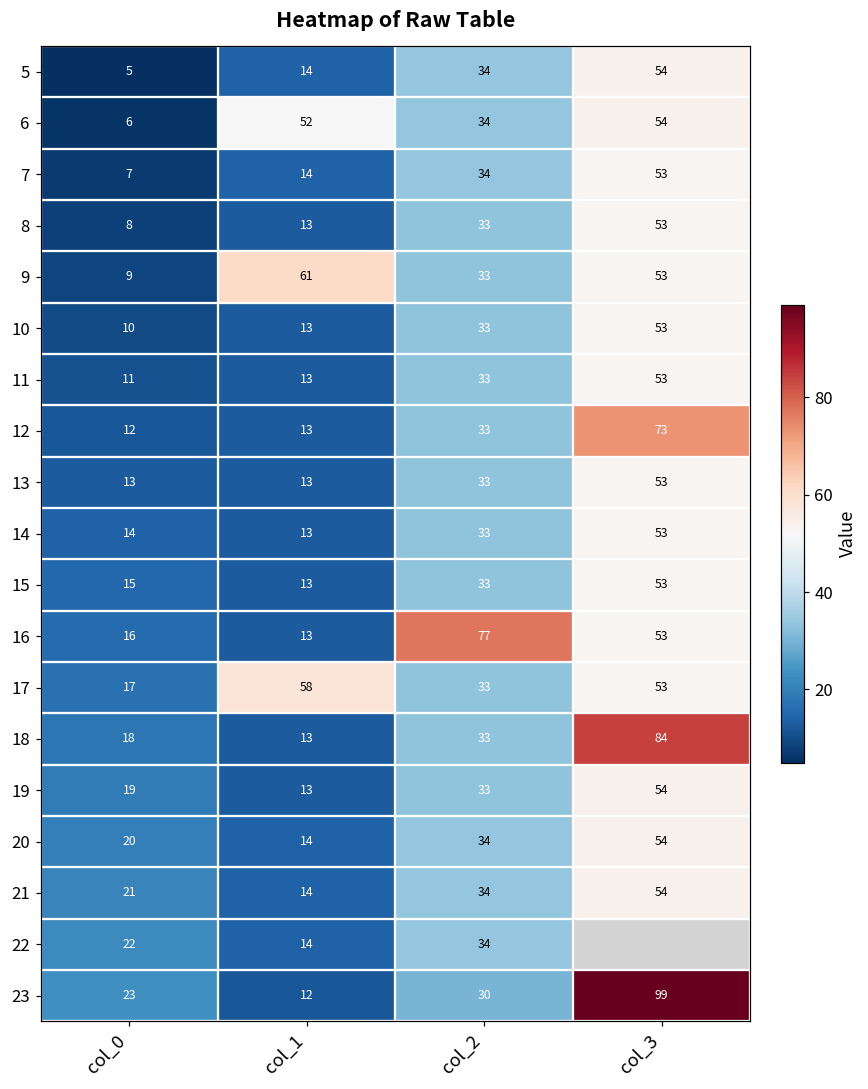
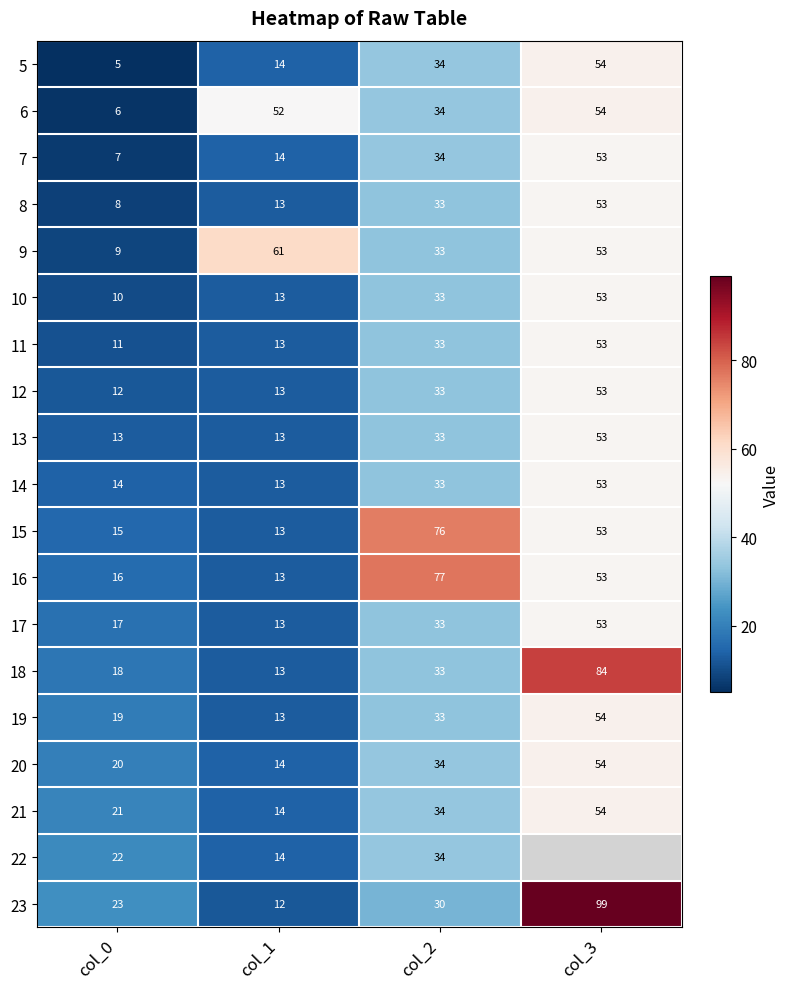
12, col_3: 73 -> 53
15, col_2: 33 -> 76
17, col_1: 58 -> 13
